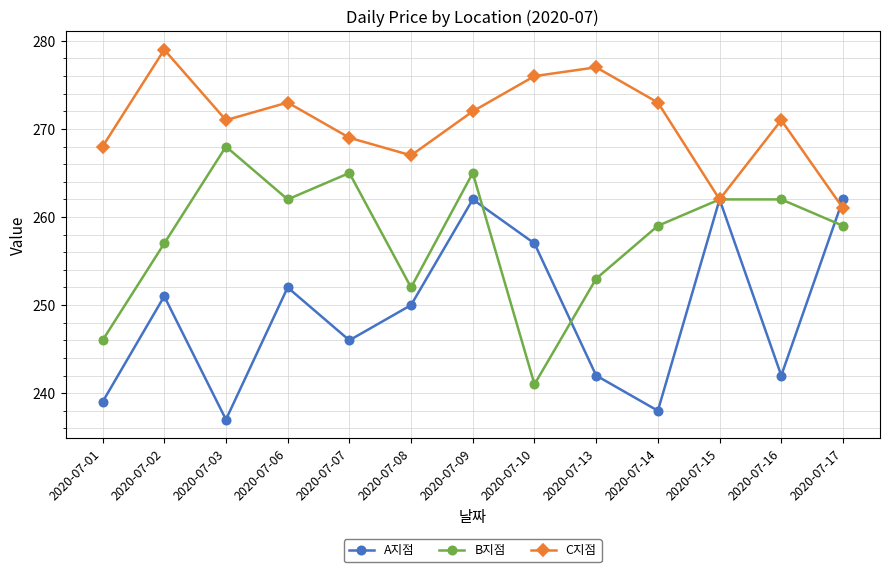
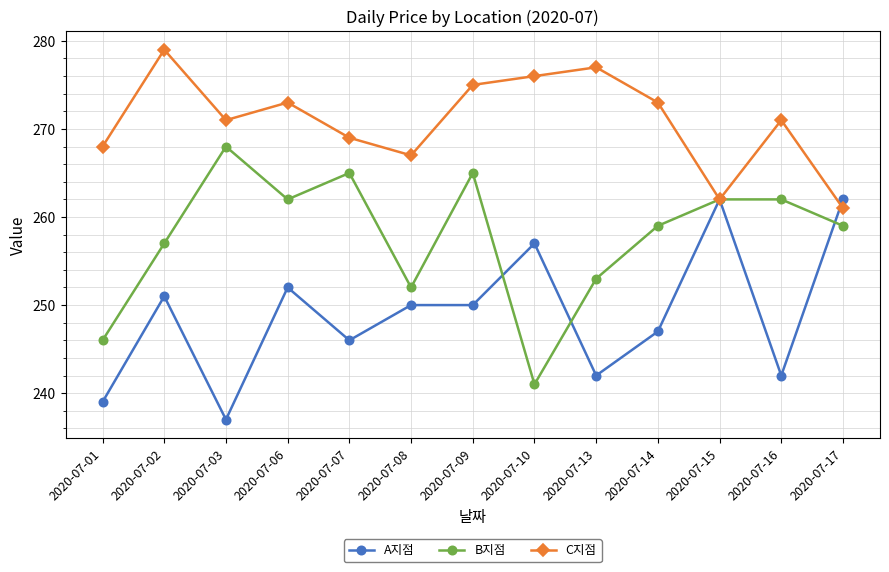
A지점, 2020-07-09: 262 -> 250
C지점, 2020-07-09: 272 -> 275
A지점, 2020-07-14: 238 -> 247
